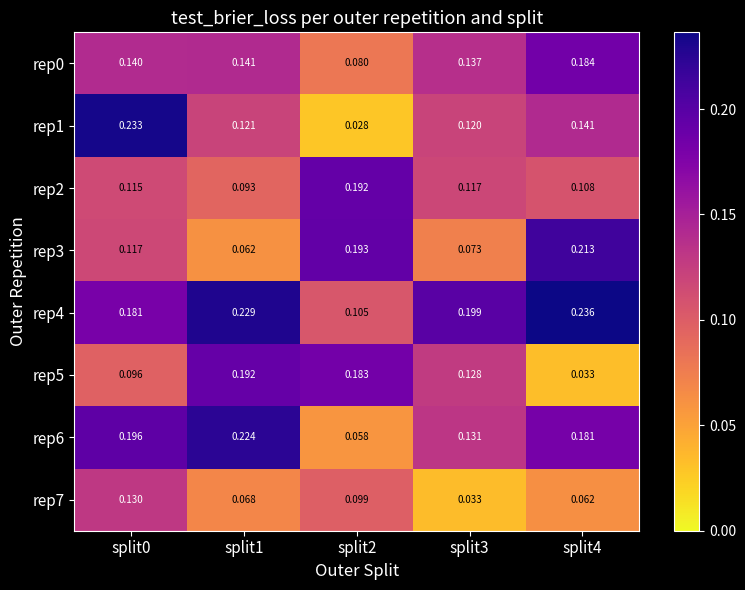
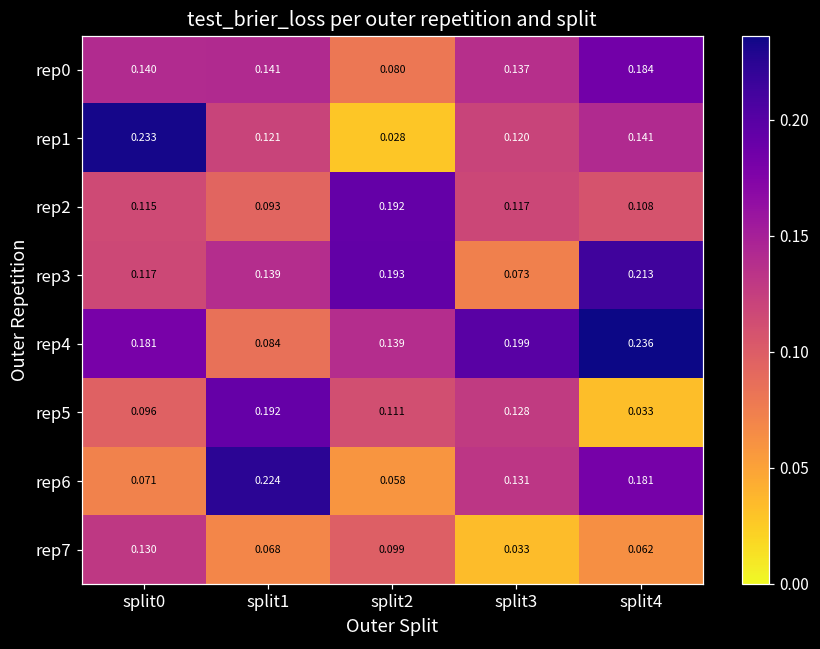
rep3, split1: 0.062 -> 0.139
rep4, split1: 0.229 -> 0.084
rep4, split2: 0.105 -> 0.139
rep5, split2: 0.183 -> 0.111
rep6, split0: 0.196 -> 0.071
